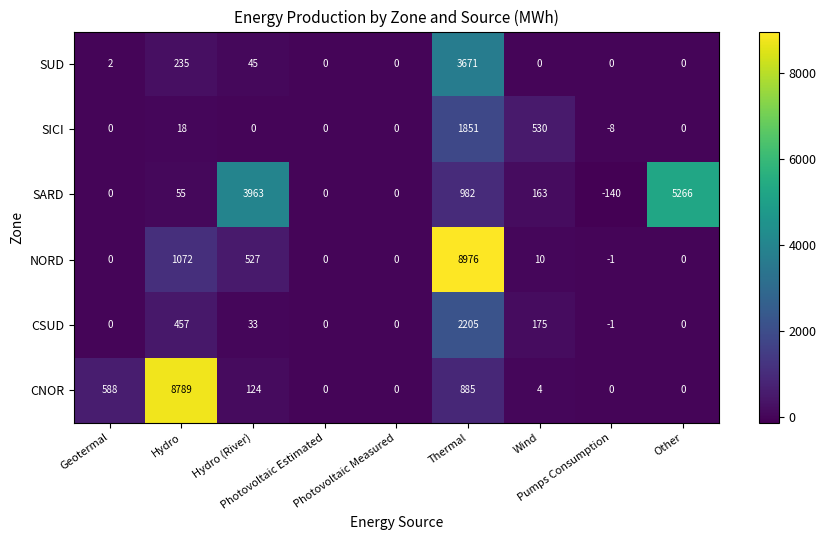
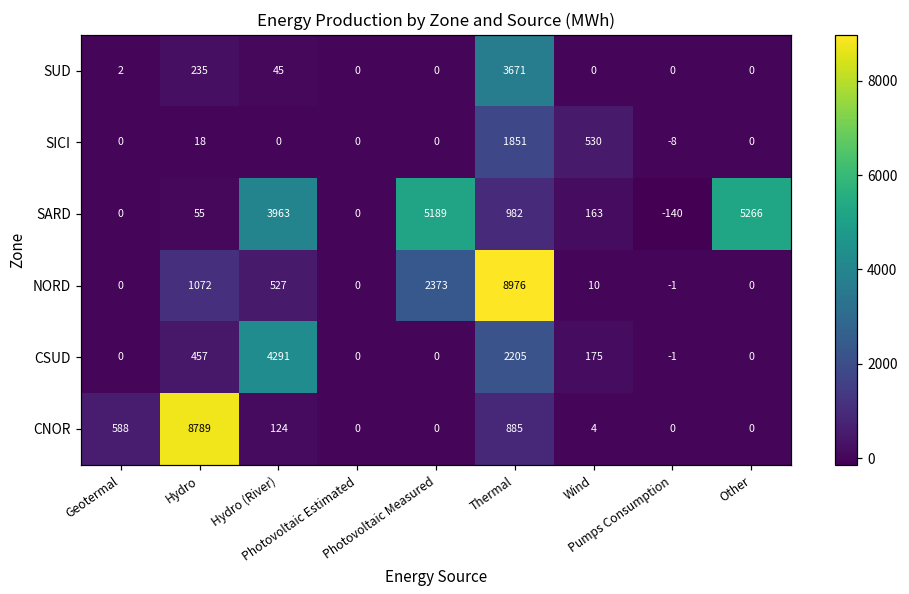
SARD, Photovoltaic Measured: 0 -> 5189
NORD, Photovoltaic Measured: 0 -> 2373
CSUD, Hydro (River): 33 -> 4291
